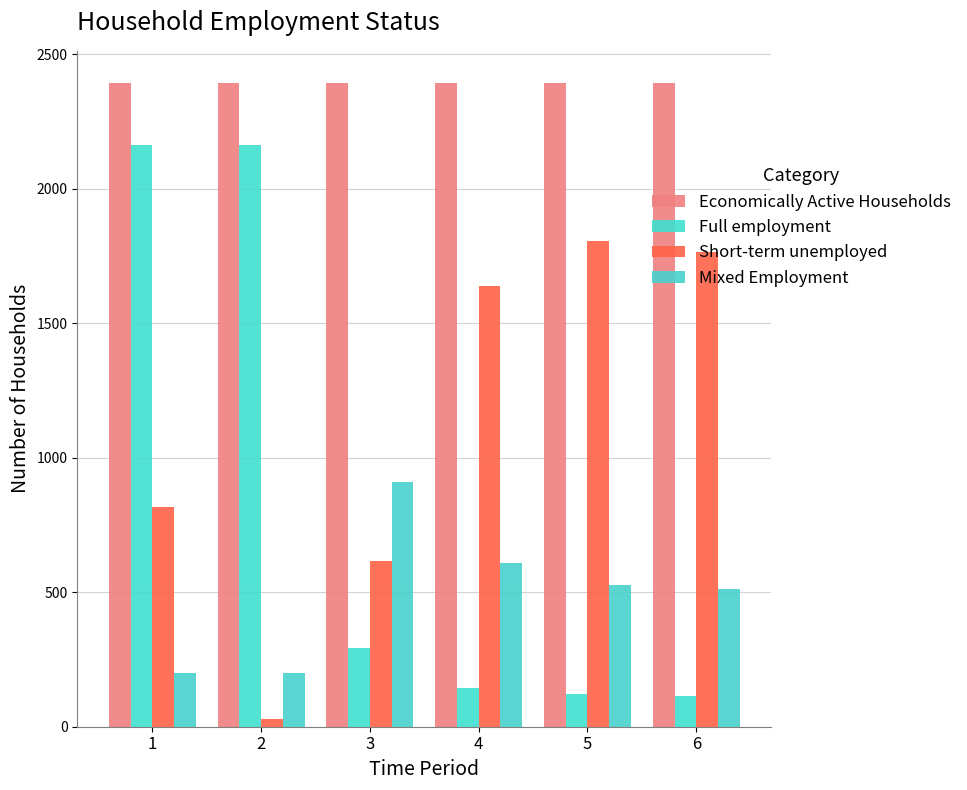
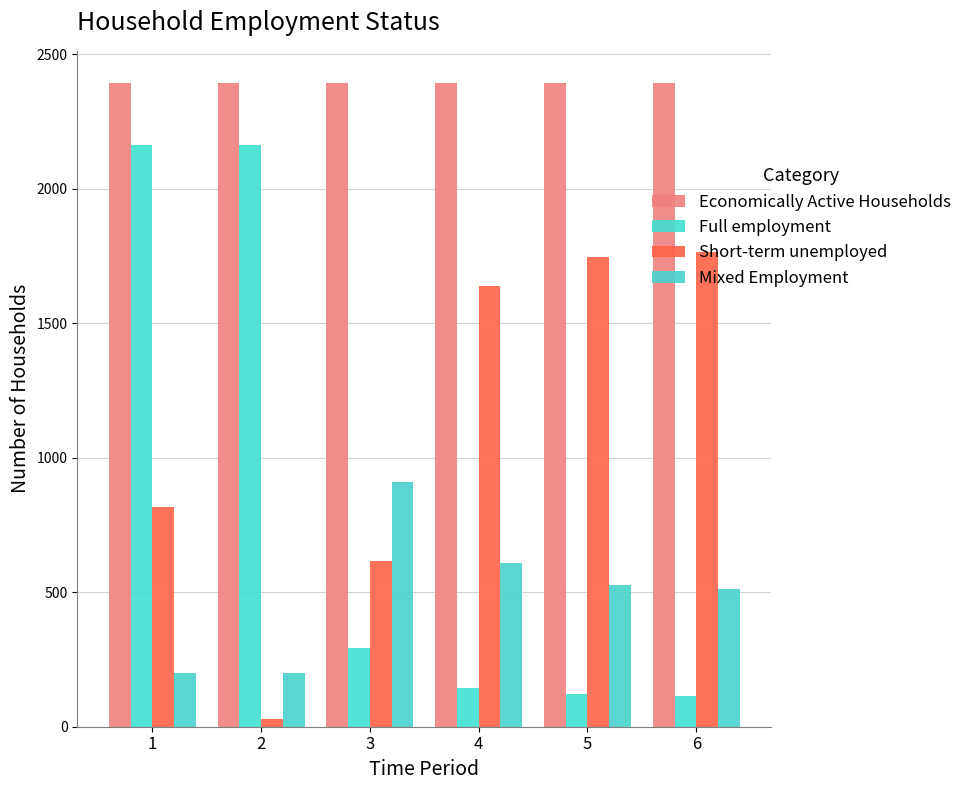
Short-term unemployed, 5: 1810 -> 1750
